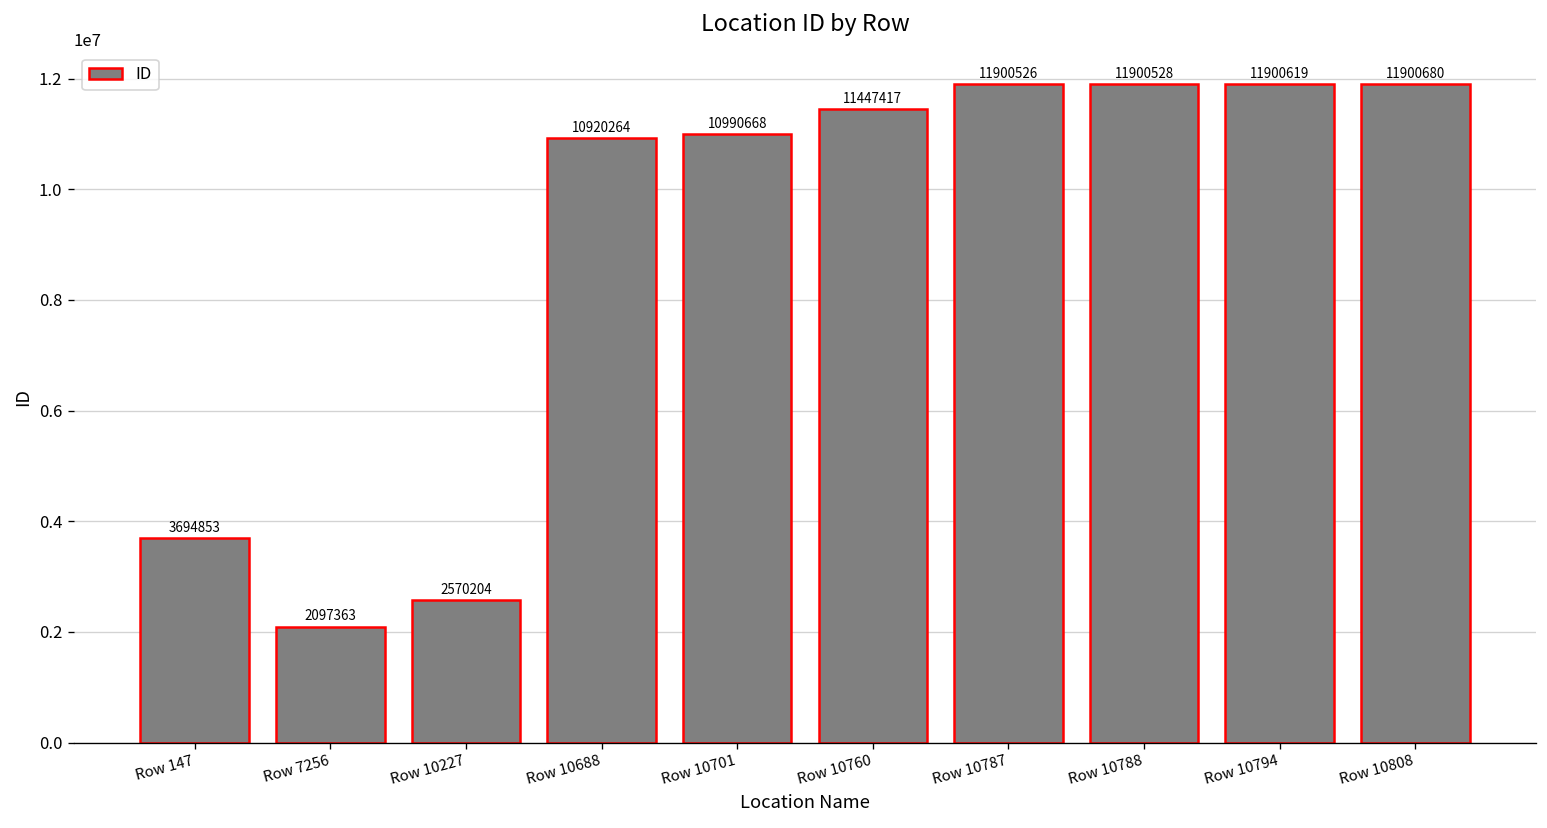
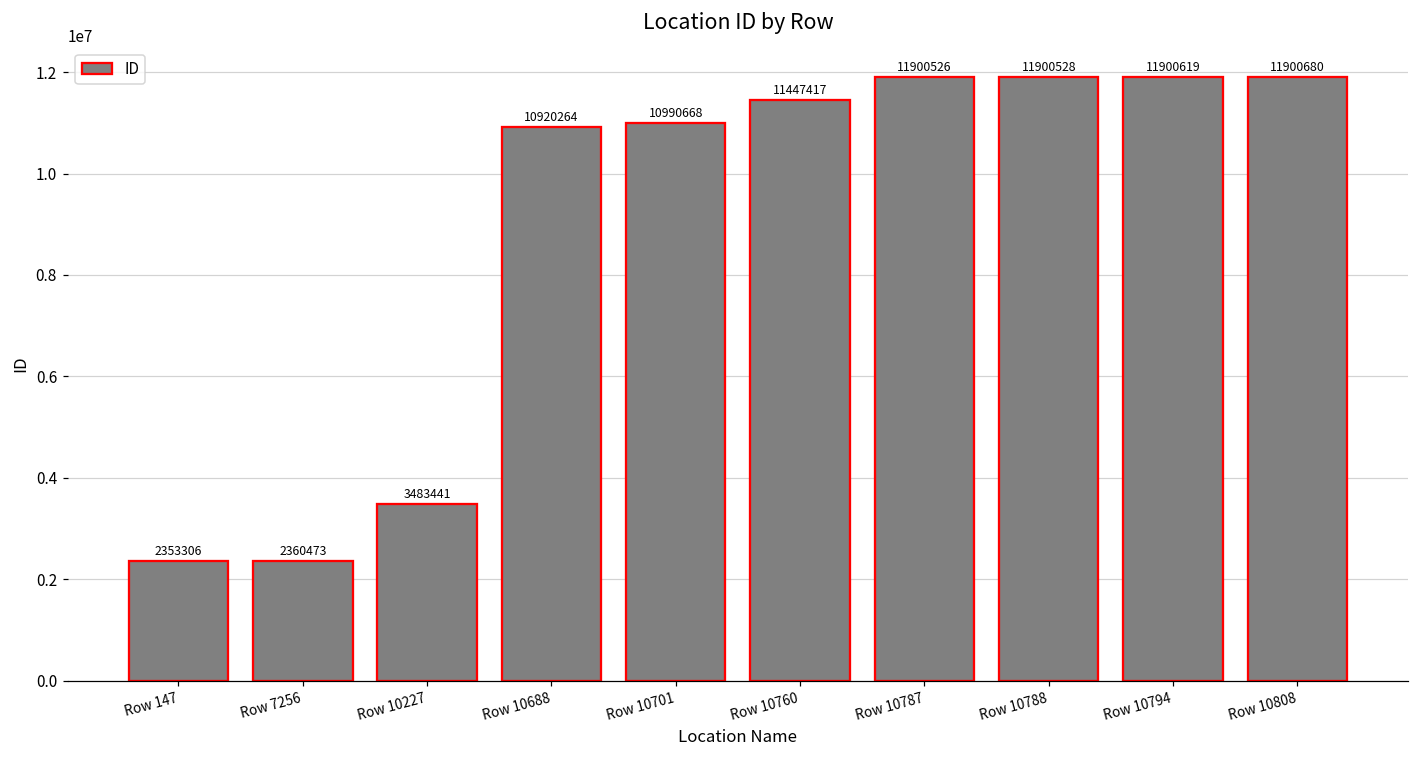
Row 147: 3694853 -> 2353306
Row 7256: 2097363 -> 2360473
Row 10227: 2570204 -> 3483441
